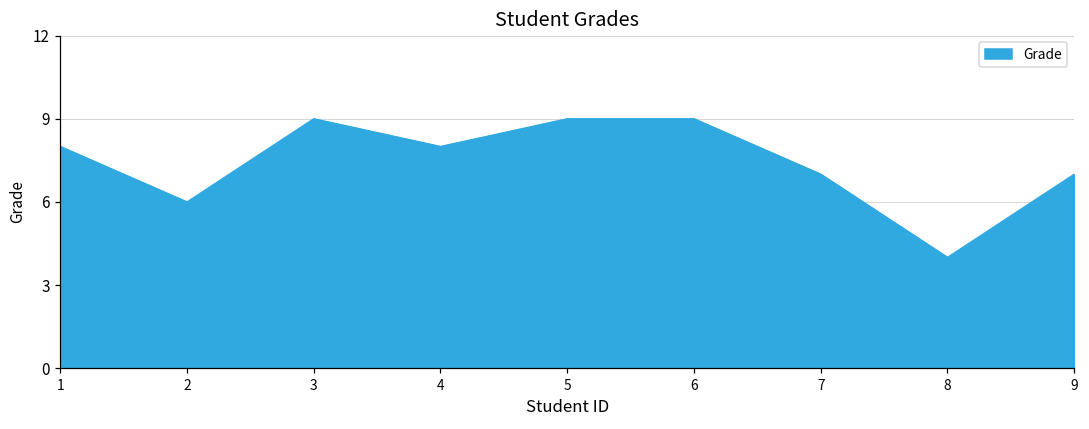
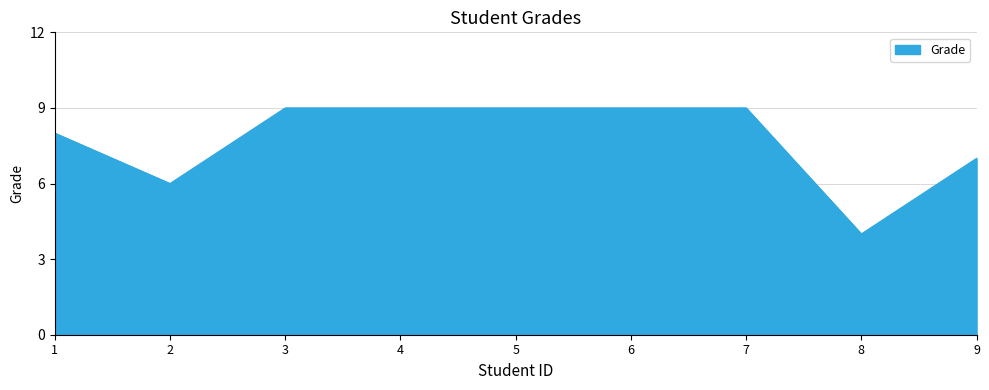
4: 8 -> 9
7: 7 -> 9
